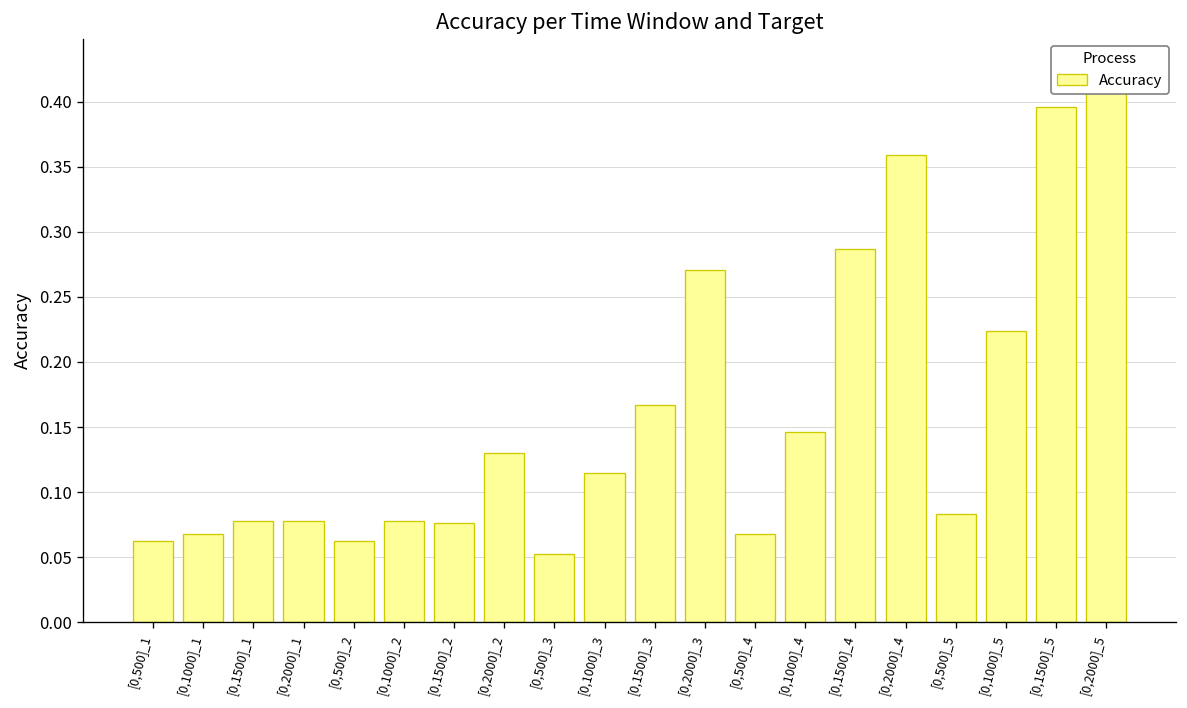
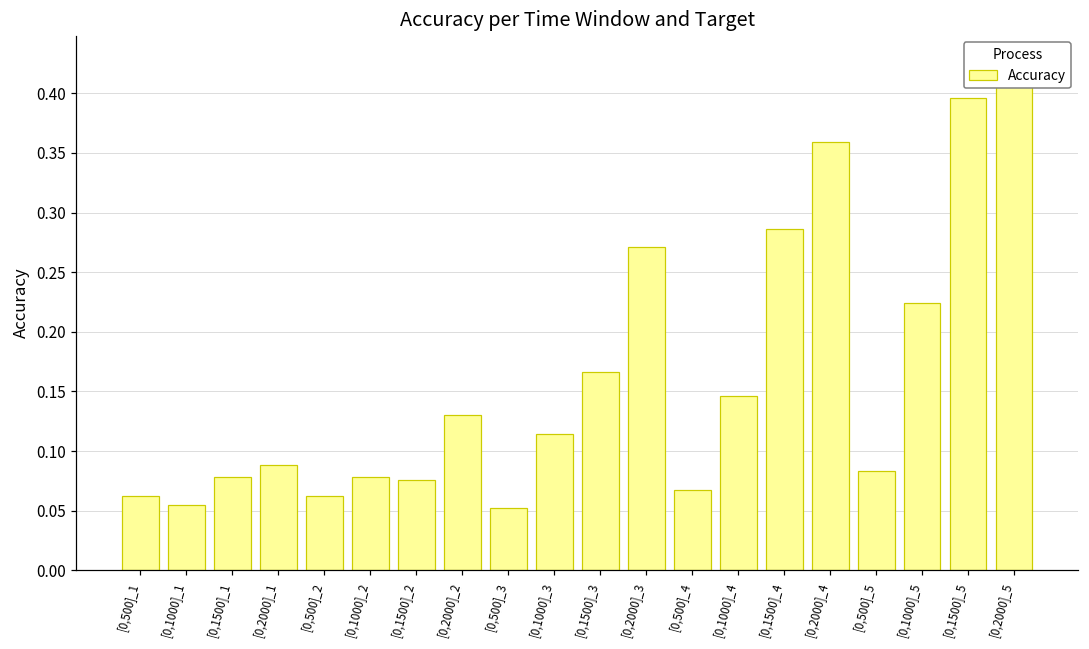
[0,1000]_1: 0.068 -> 0.055
[0,2000]_1: 0.078 -> 0.089
